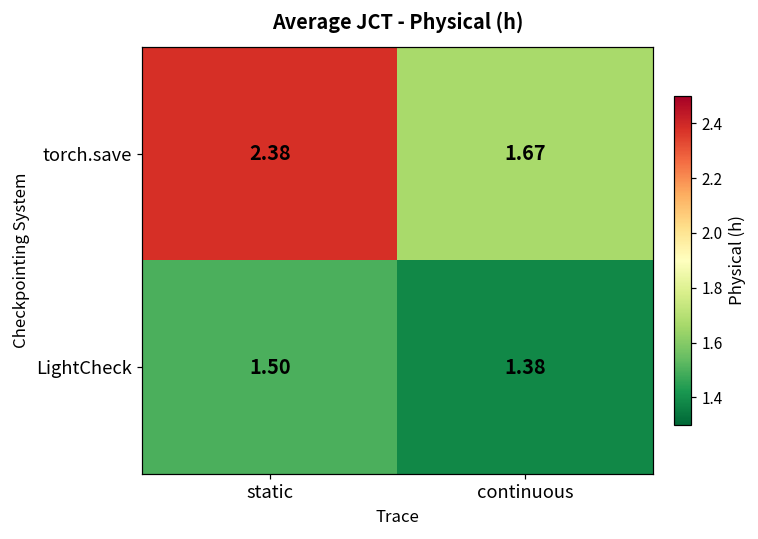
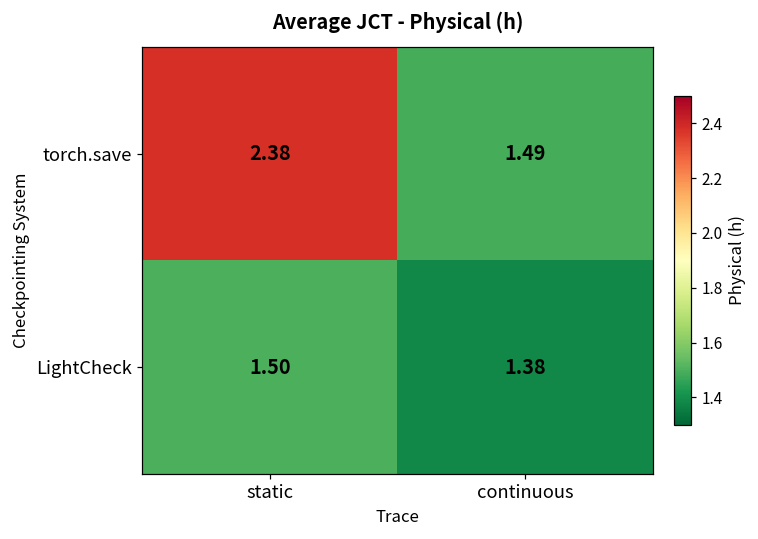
torch.save, continuous: 1.67 -> 1.49
